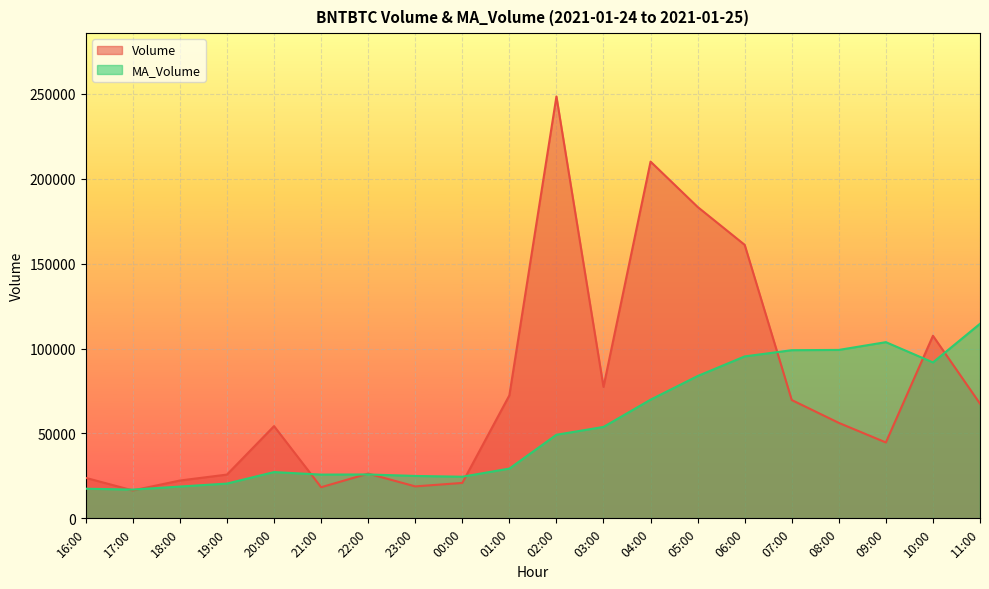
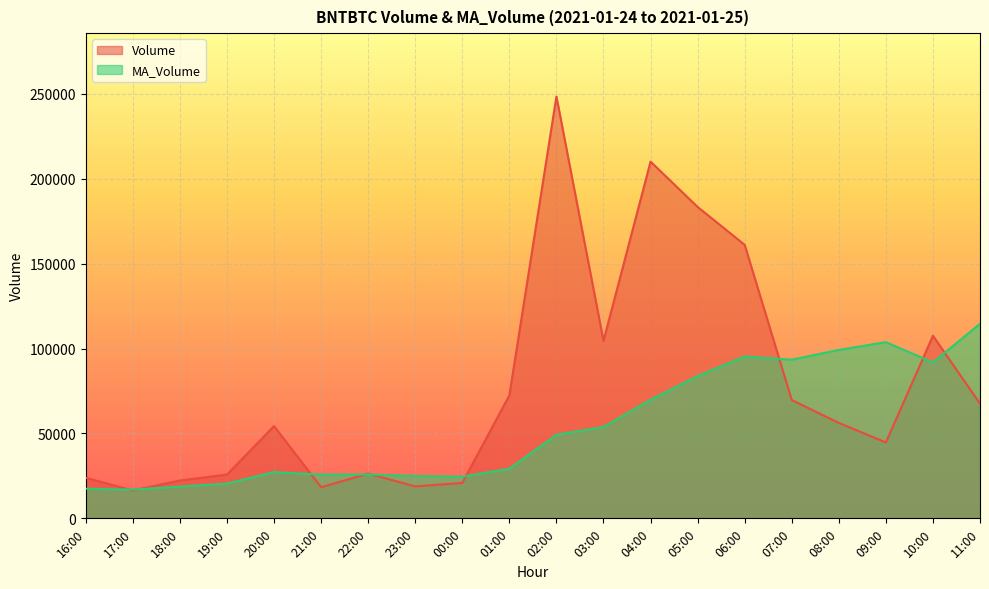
Volume, 03:00: 77000 -> 105000
MA_Volume, 07:00: 99000 -> 93000
